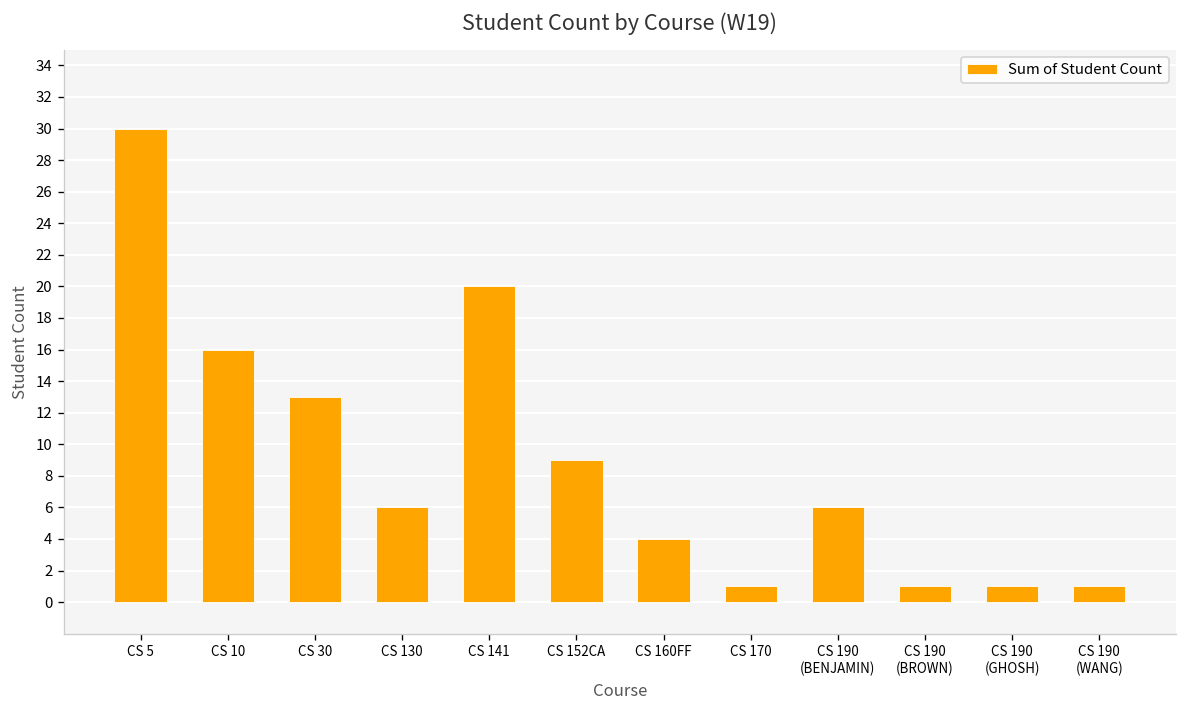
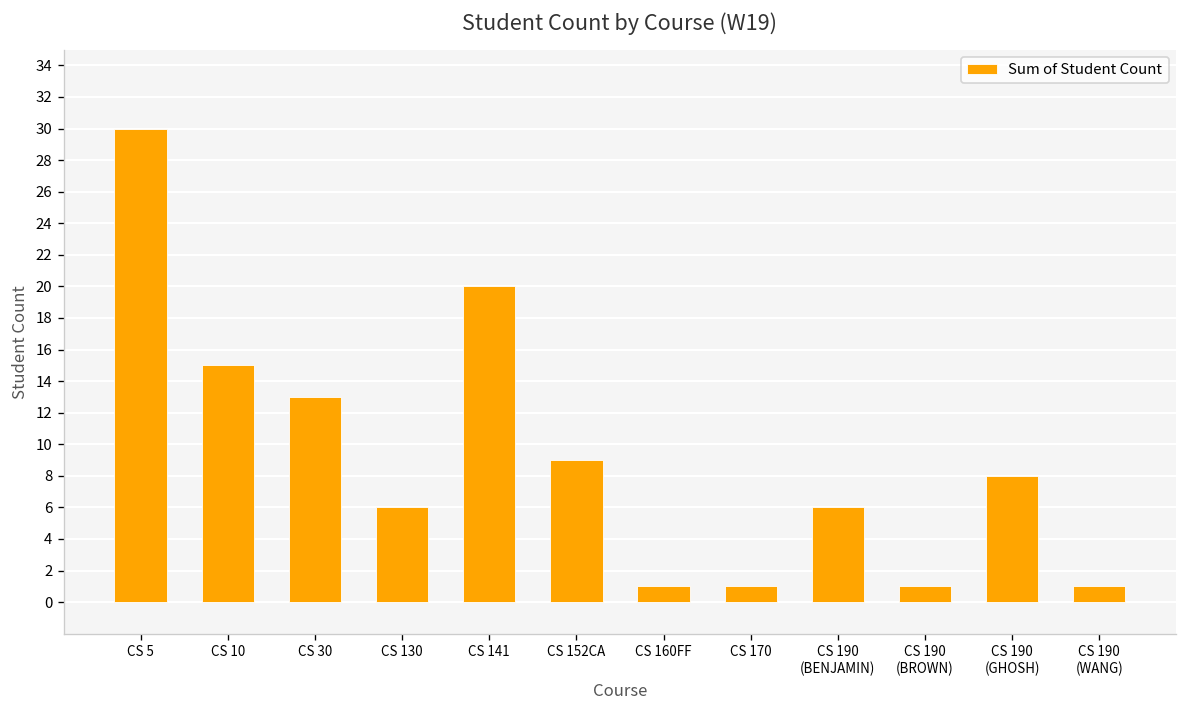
CS 10: 16 -> 15
CS 160FF: 4 -> 1
CS 190 (GHOSH): 1 -> 8
